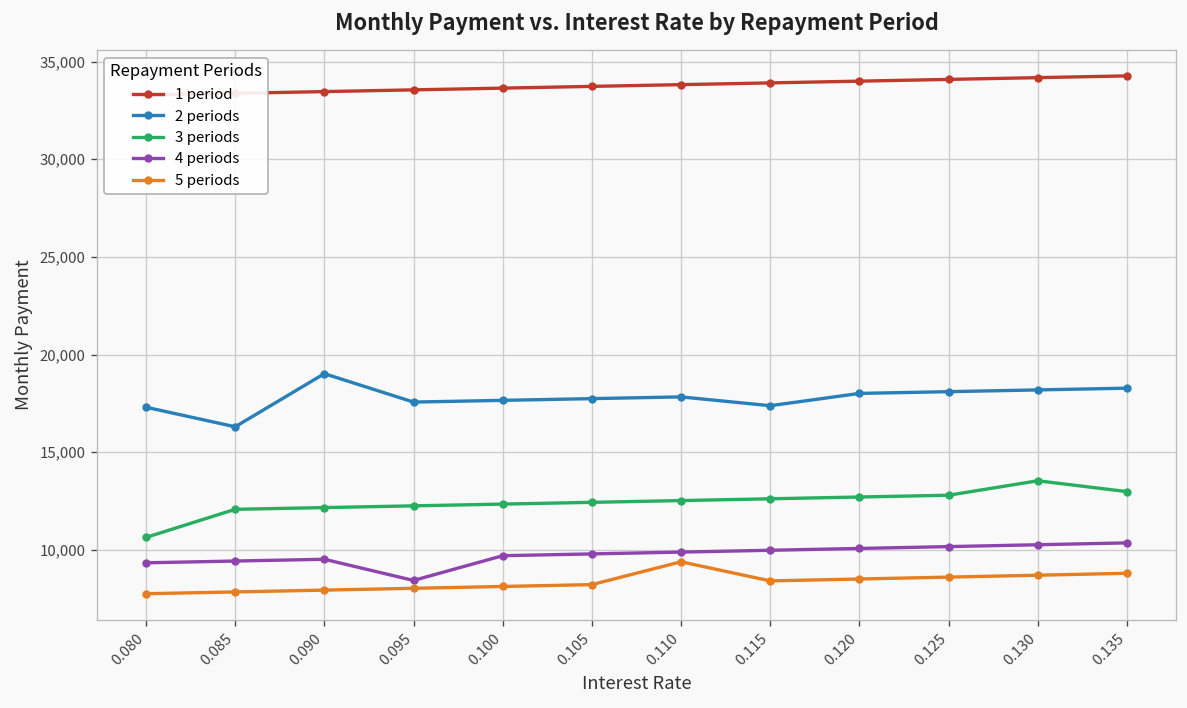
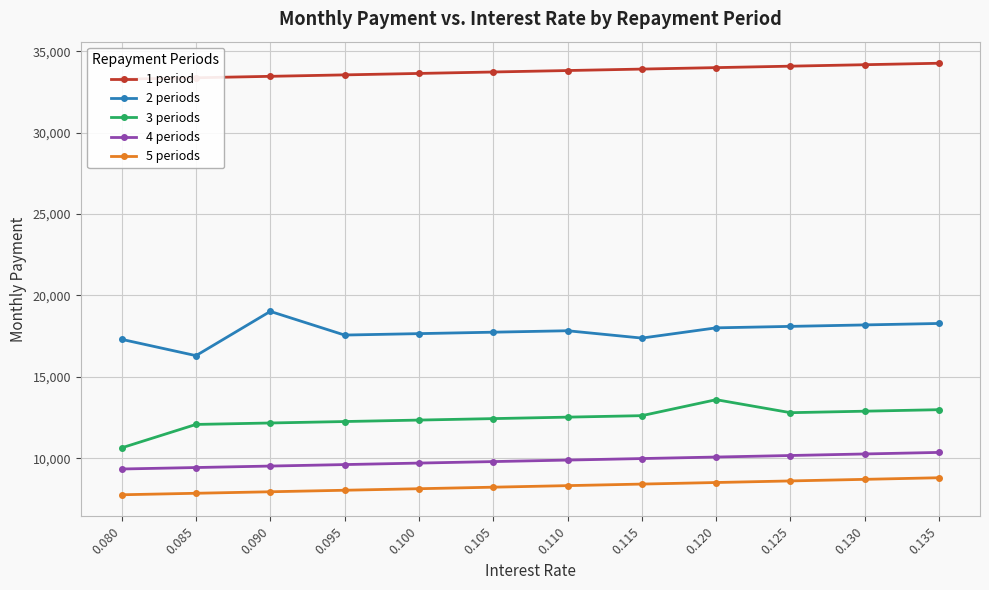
4 periods, 0.095: 8,400 -> 9,600
5 periods, 0.110: 9,400 -> 8,300
3 periods, 0.120: 12,700 -> 13,600
3 periods, 0.130: 13,500 -> 12,900
